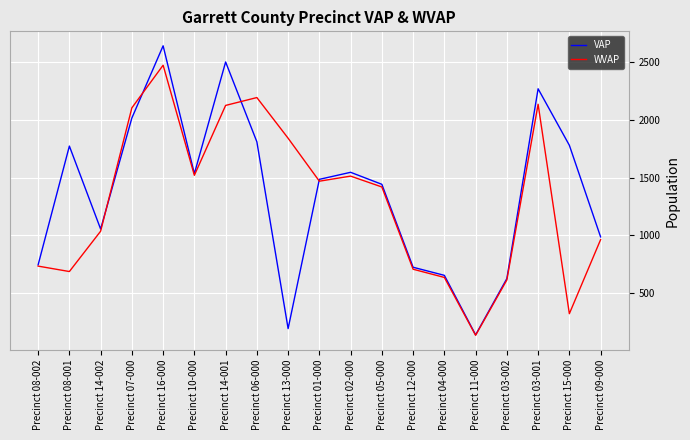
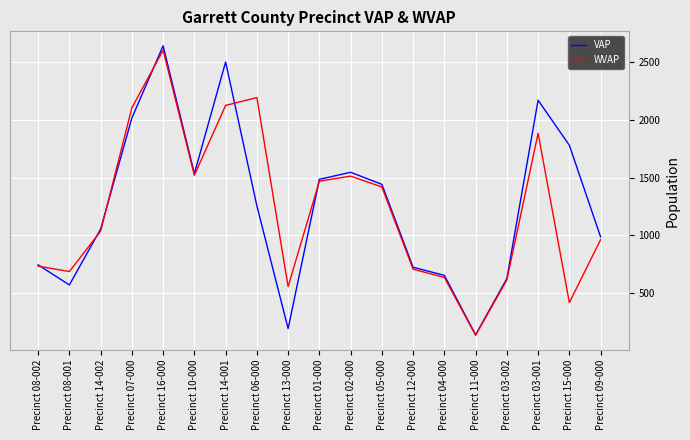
VAP, Precinct 08-001: 1770 -> 570
WVAP, Precinct 16-000: 2470 -> 2600
VAP, Precinct 06-000: 1810 -> 1260
WVAP, Precinct 13-000: 1840 -> 560
VAP, Precinct 03-001: 2270 -> 2170
WVAP, Precinct 03-001: 2140 -> 1890
WVAP, Precinct 15-000: 320 -> 420
